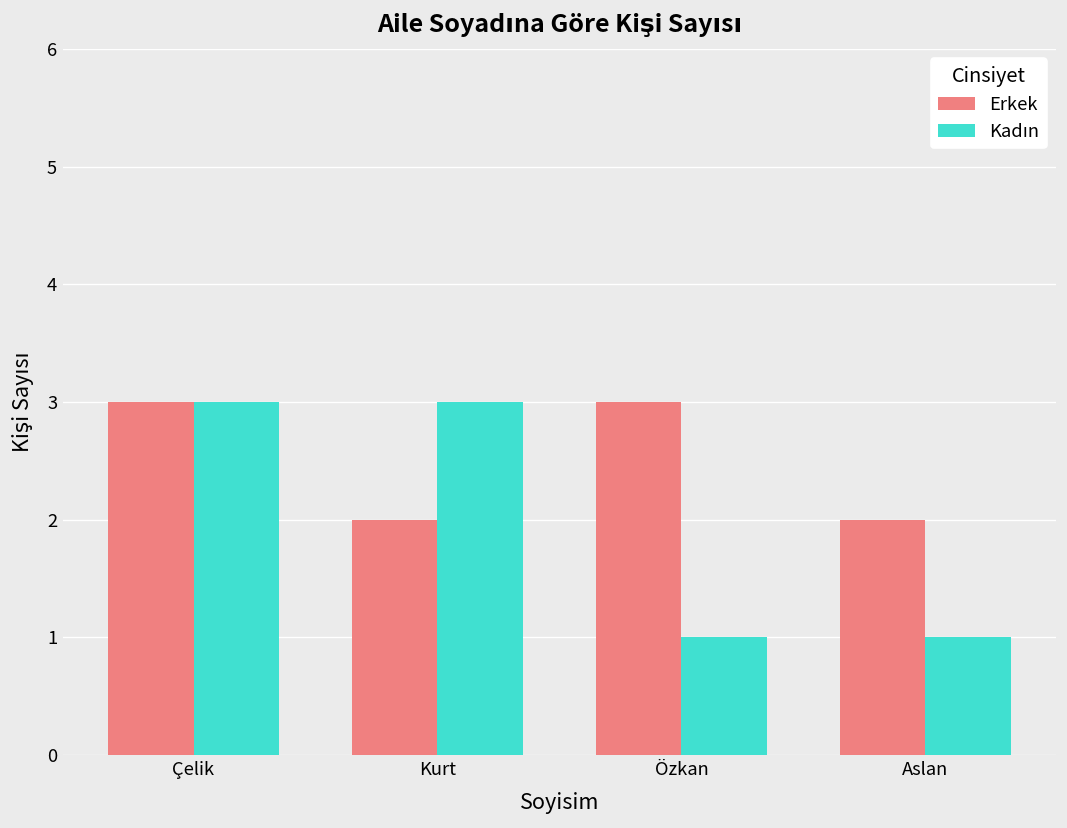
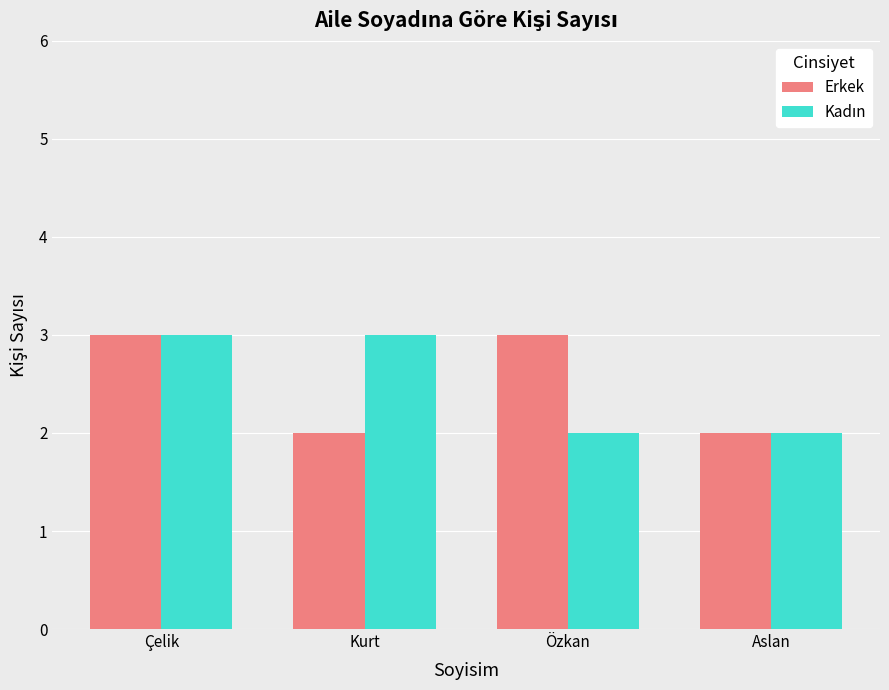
Kadın, Özkan: 1 -> 2
Kadın, Aslan: 1 -> 2
